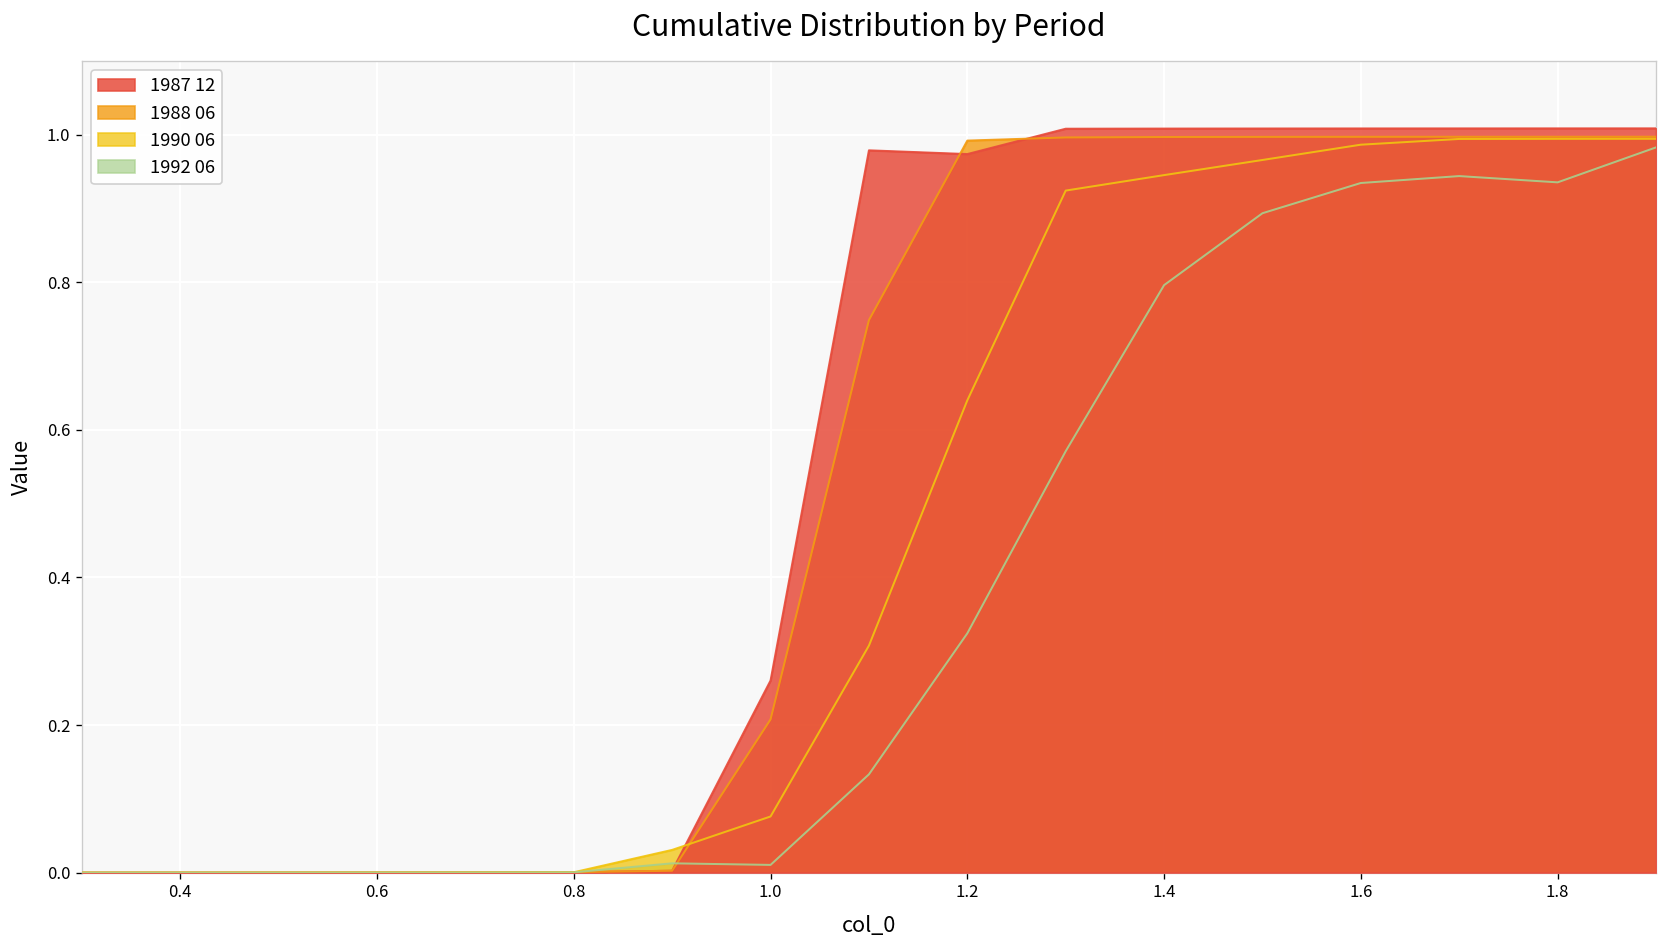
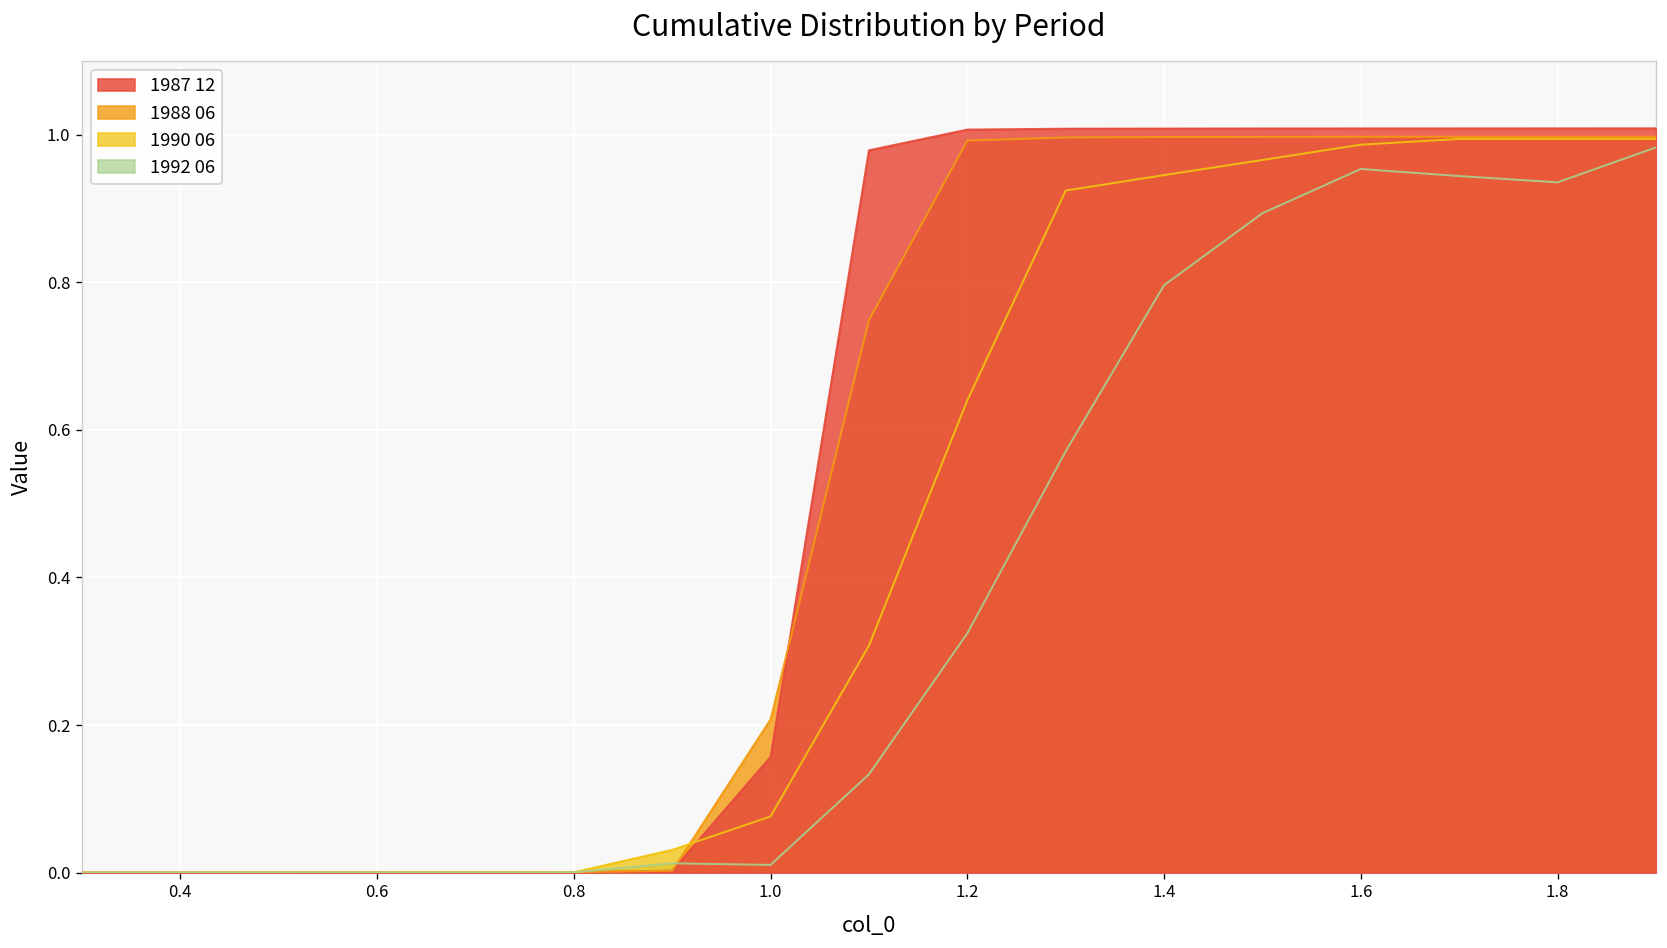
1987 12, 1.0: 0.26 -> 0.16
1987 12, 1.2: 0.97 -> 1.01
1992 06, 1.6: 0.93 -> 0.95
